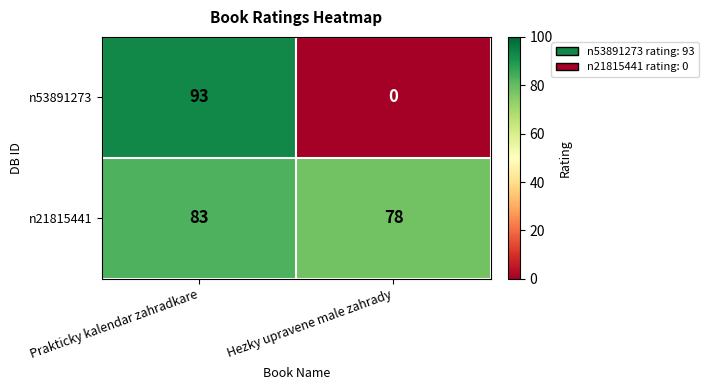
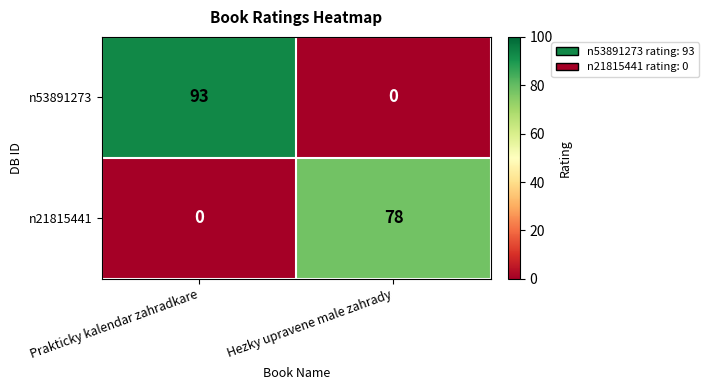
n21815441, Prakticky kalendar zahradkare: 83 -> 0
